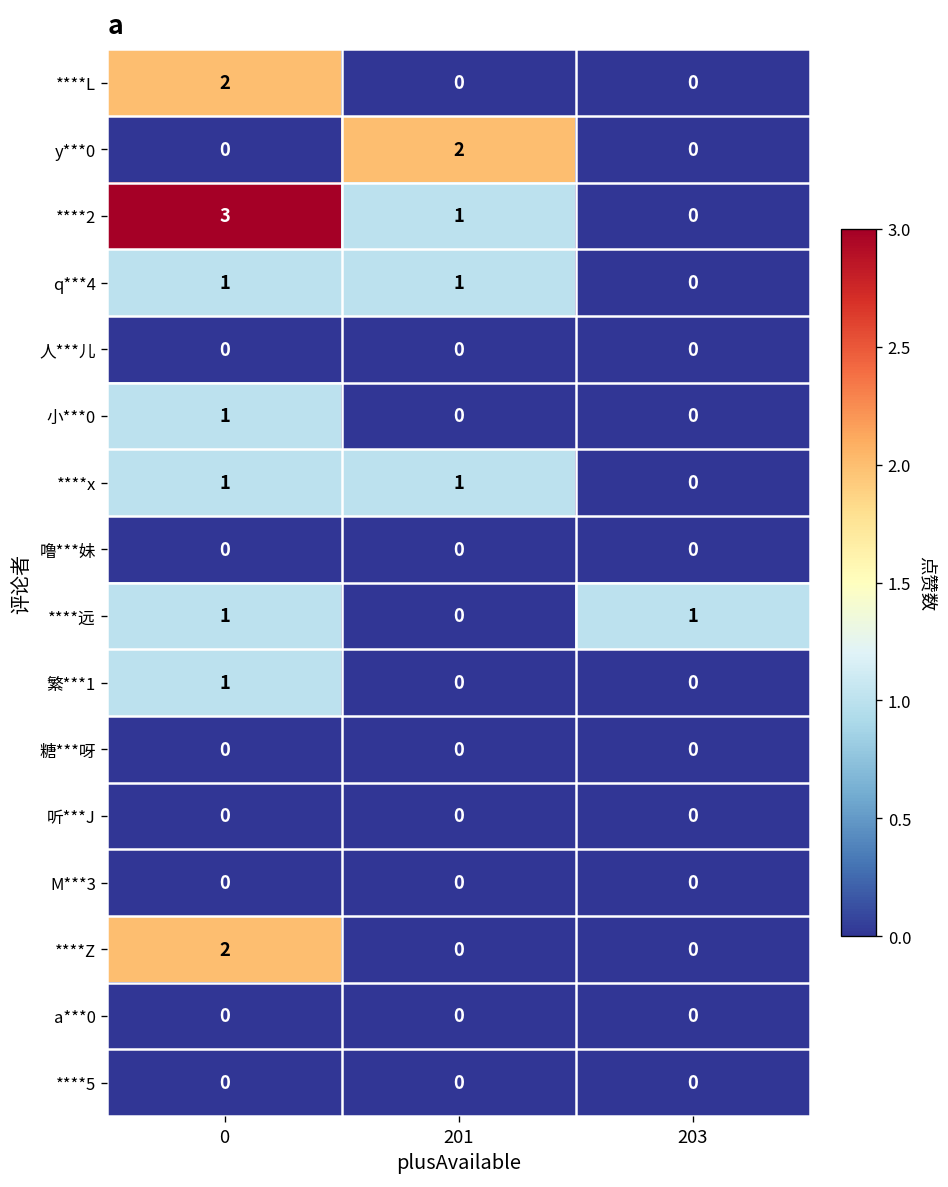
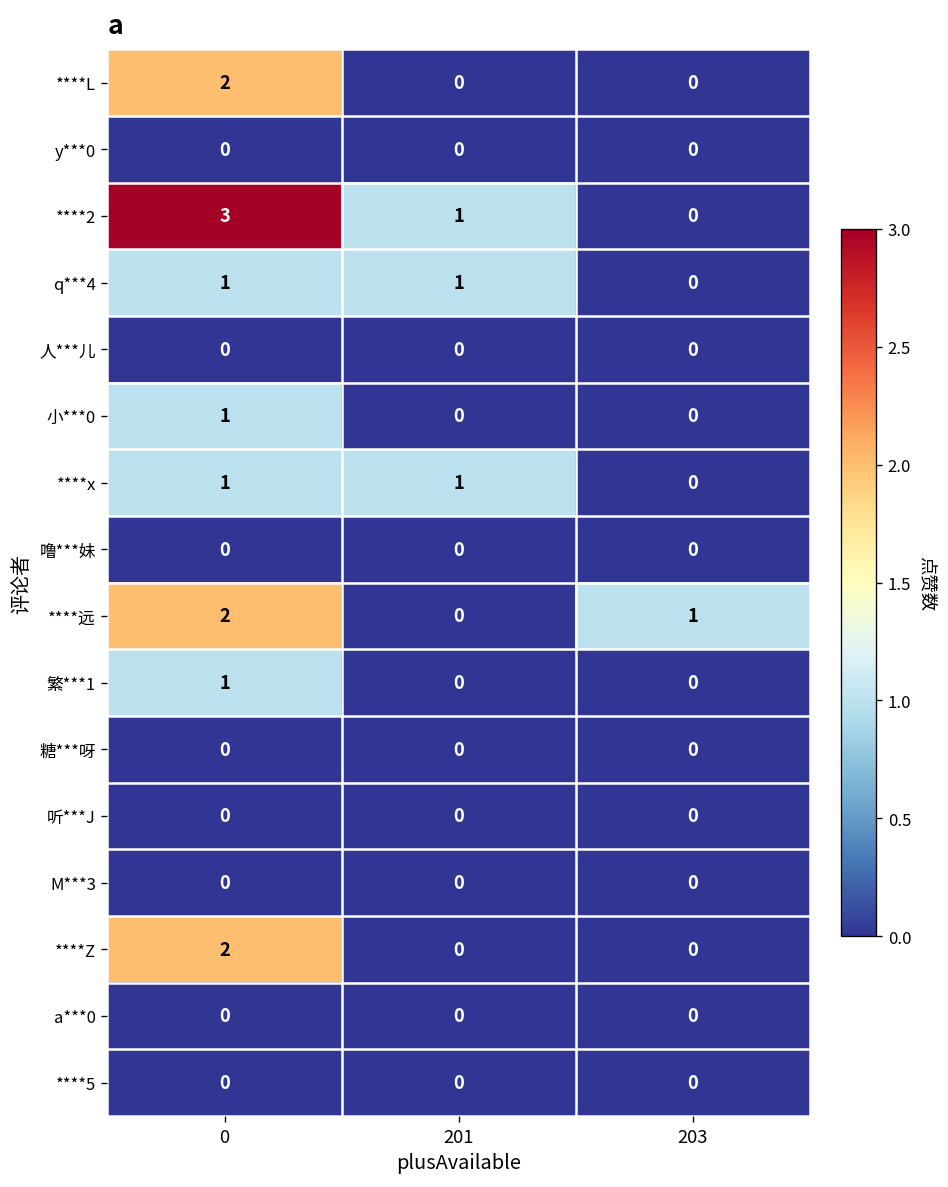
y***0, 201: 2 -> 0
****远, 0: 1 -> 2
